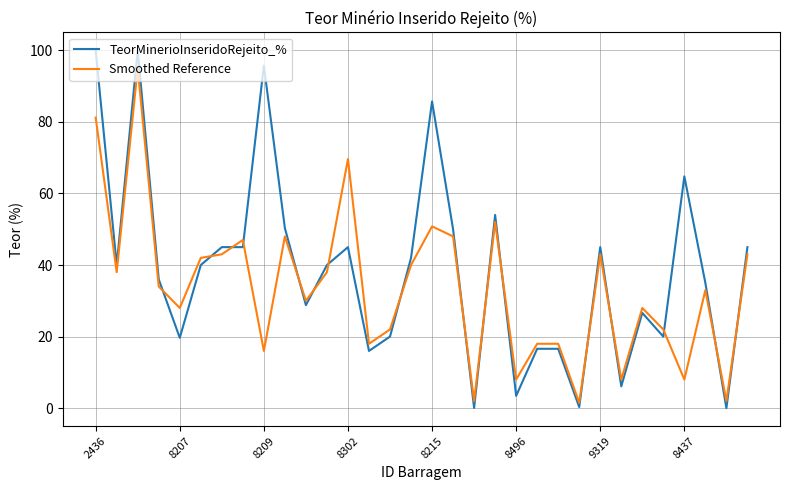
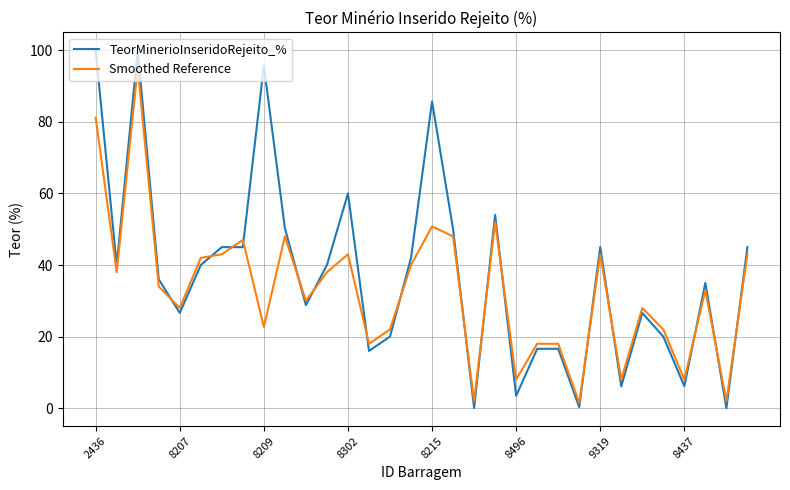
TeorMinerioInseridoRejeito_%, 8207: 20 -> 27
Smoothed Reference, 8209: 16 -> 23
TeorMinerioInseridoRejeito_%, 8302: 45 -> 60
Smoothed Reference, 8302: 70 -> 43
TeorMinerioInseridoRejeito_%, 8437: 65 -> 6
